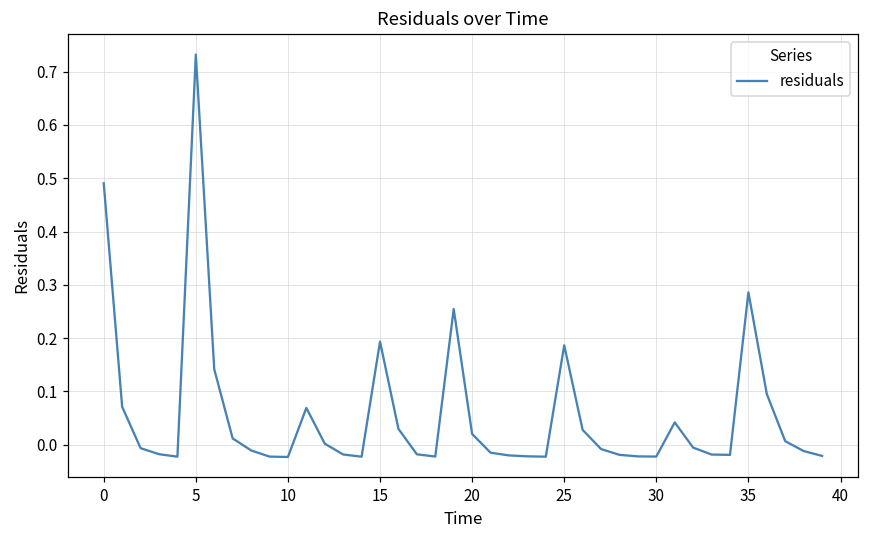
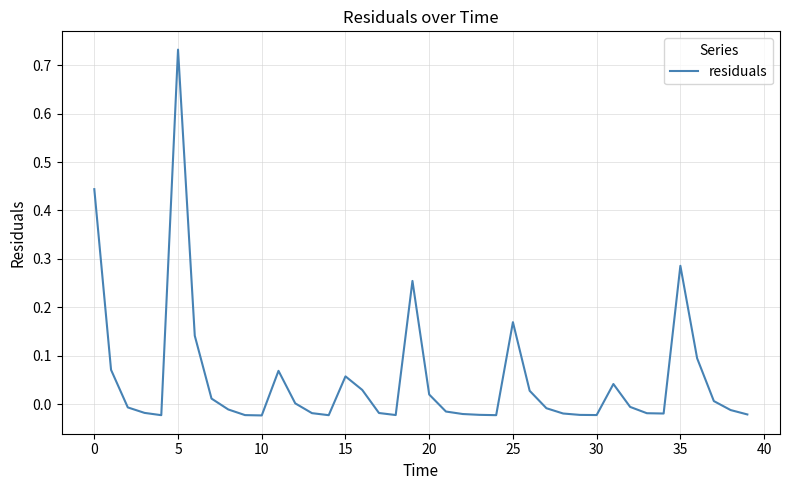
0: 0.49 -> 0.44
15: 0.19 -> 0.06
25: 0.19 -> 0.17
